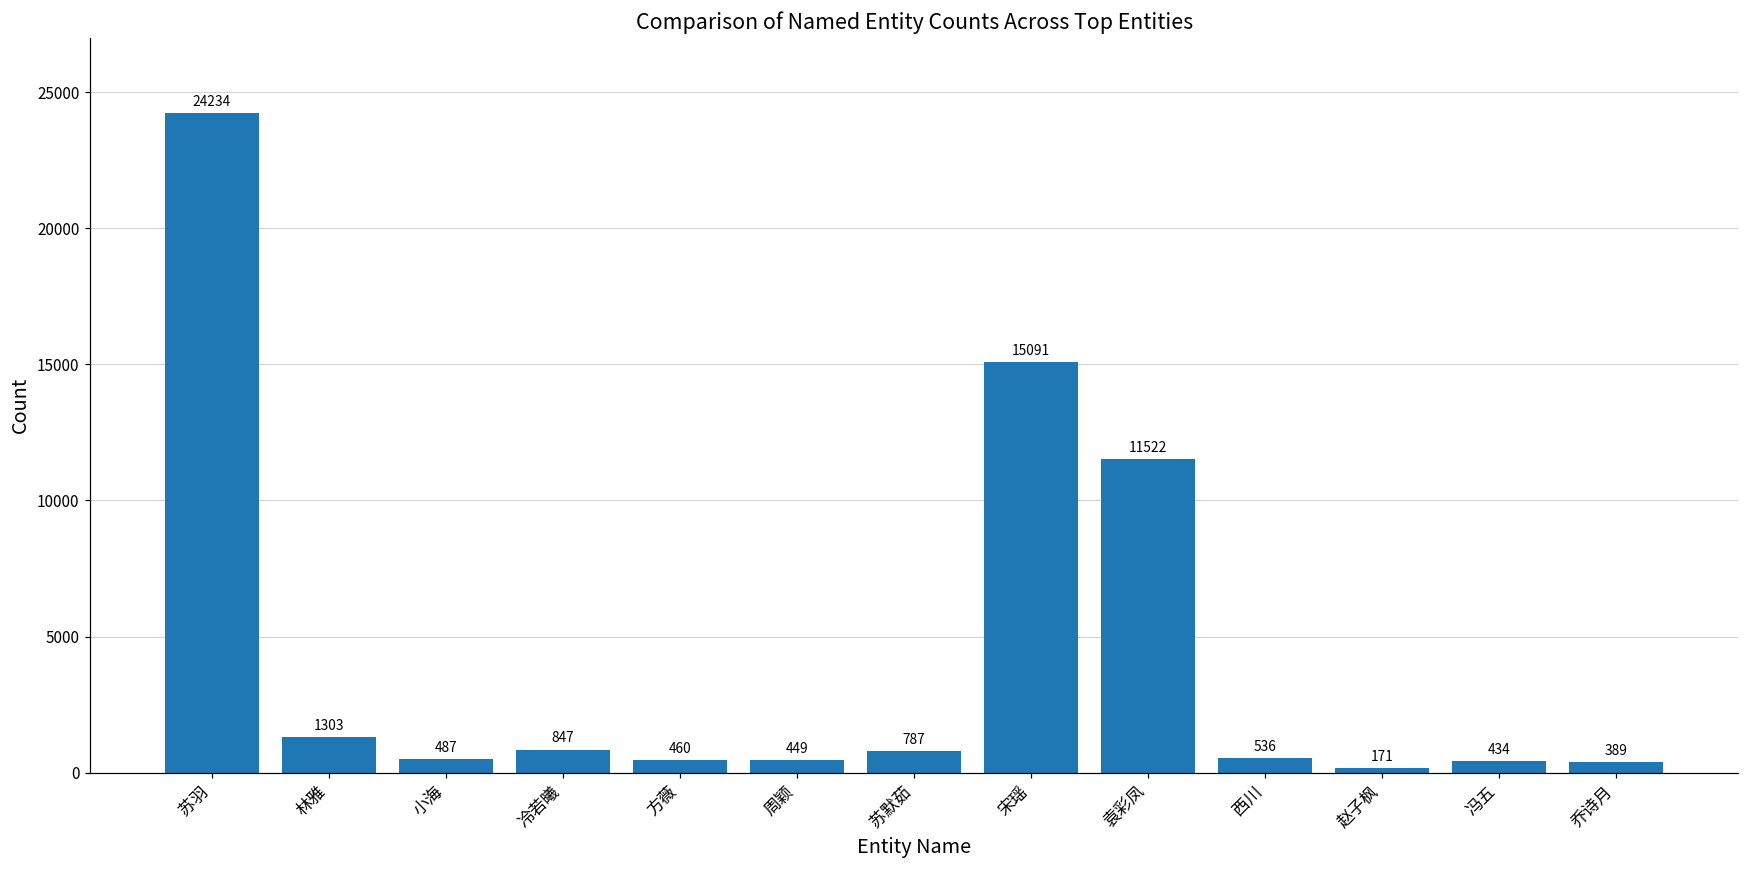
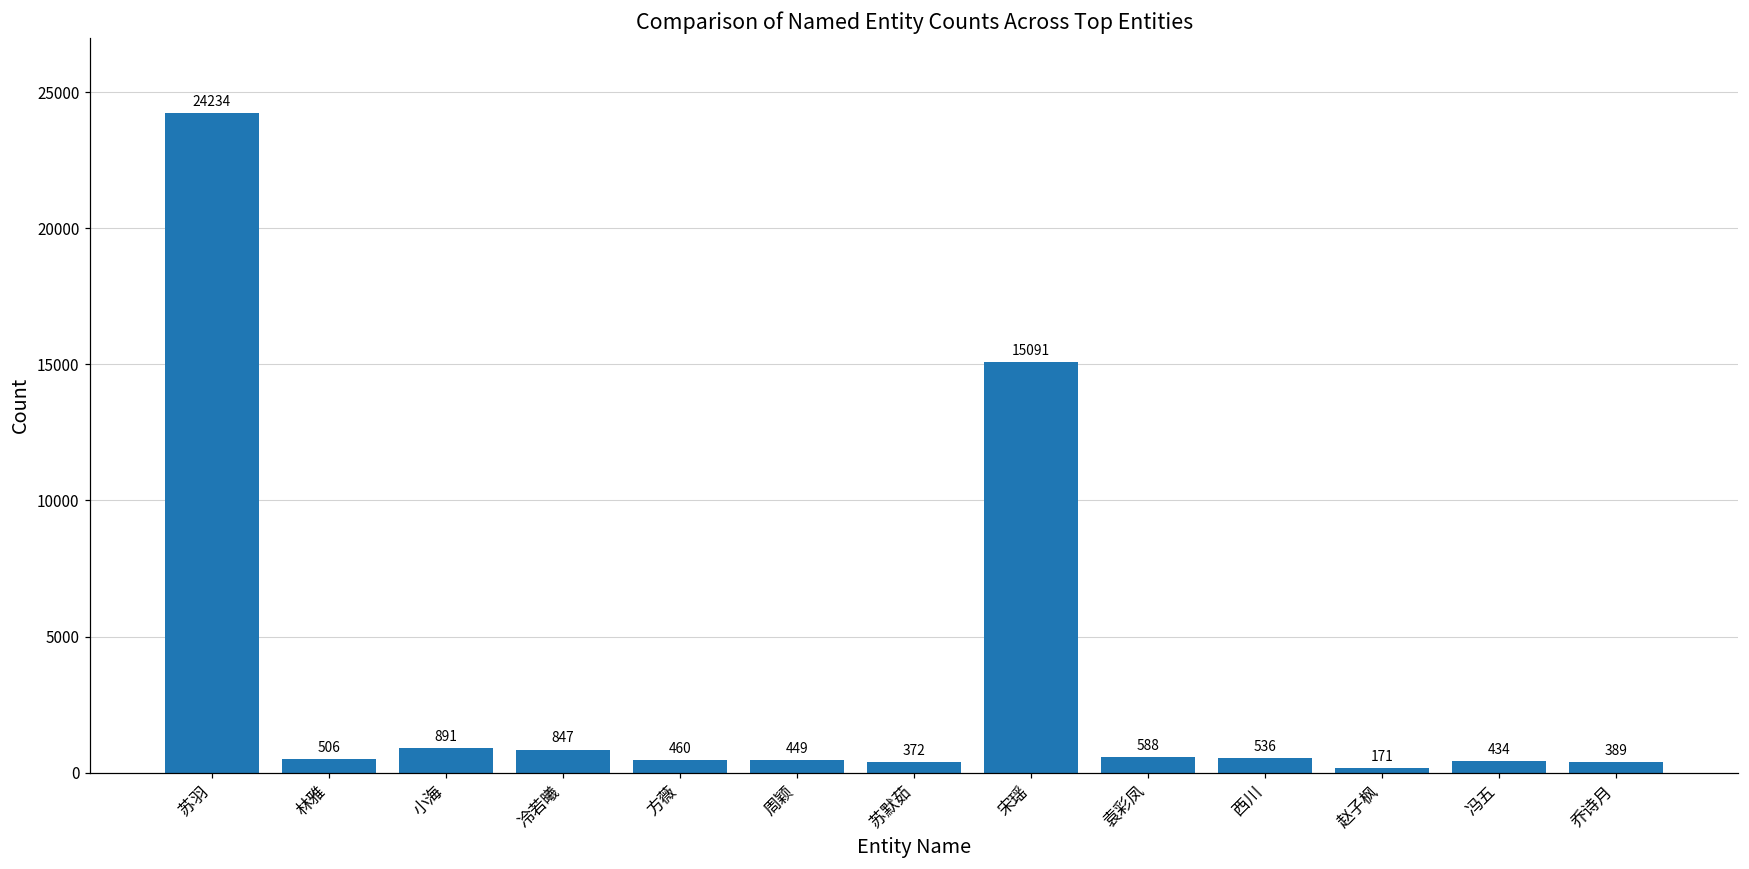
林雅: 1303 -> 506
小海: 487 -> 891
苏默茹: 787 -> 372
袁彩凤: 11522 -> 588
